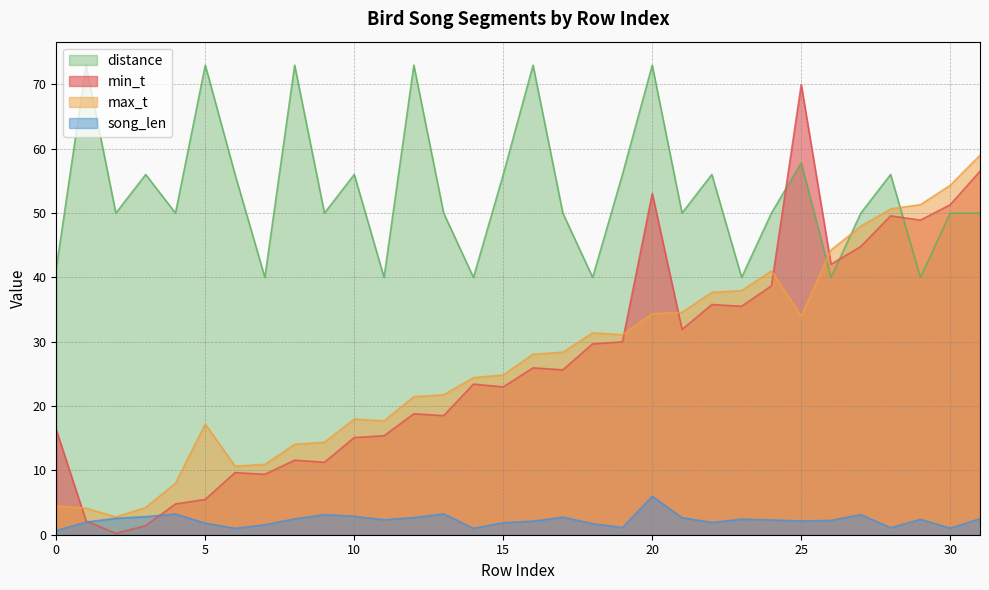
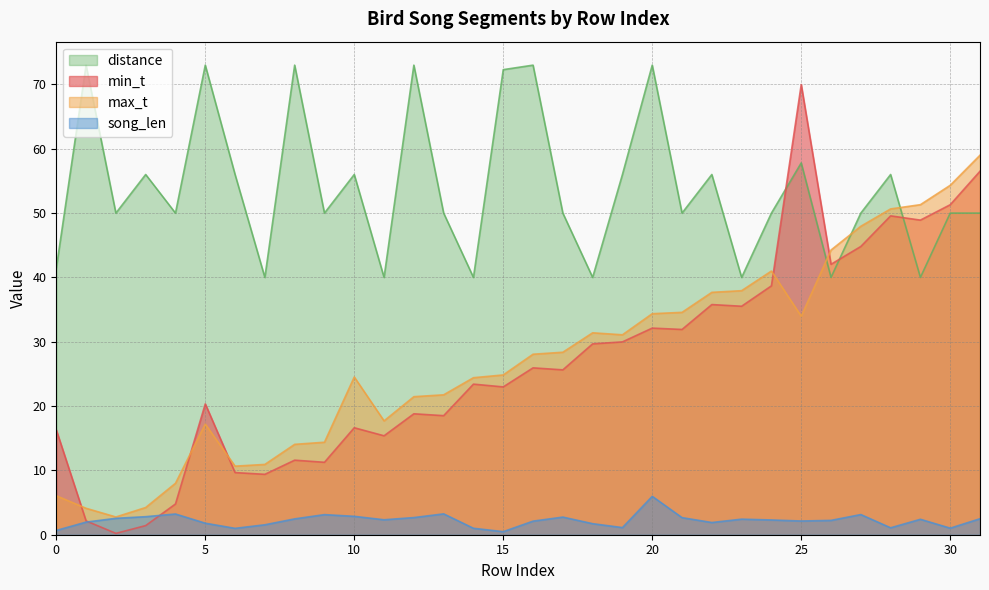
max_t, 0: 4 -> 6
min_t, 5: 5 -> 20
min_t, 10: 15 -> 17
max_t, 10: 18 -> 25
distance, 15: 56 -> 72
song_len, 15: 2 -> 0
min_t, 20: 53 -> 32
